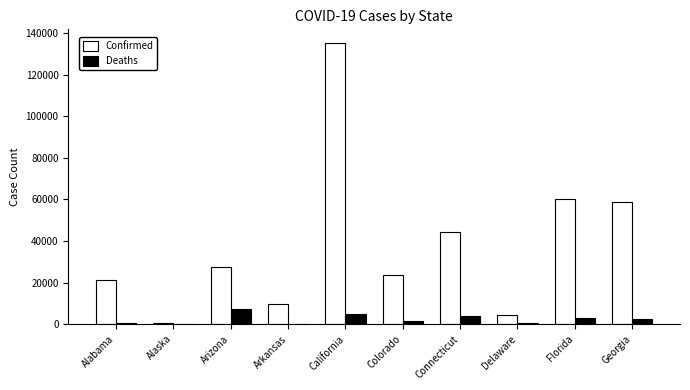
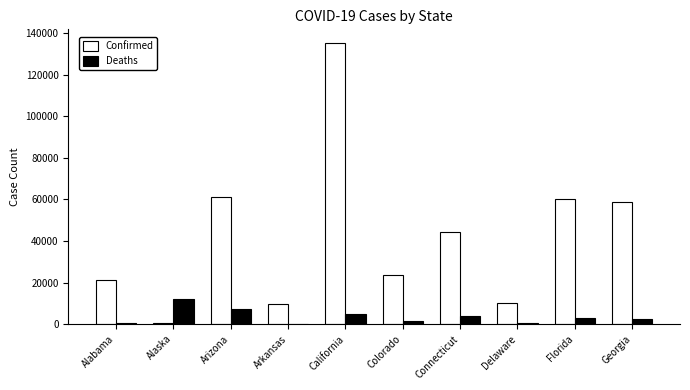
Deaths, Alaska: 0 -> 12000
Confirmed, Arizona: 28000 -> 61000
Confirmed, Delaware: 4000 -> 10000
